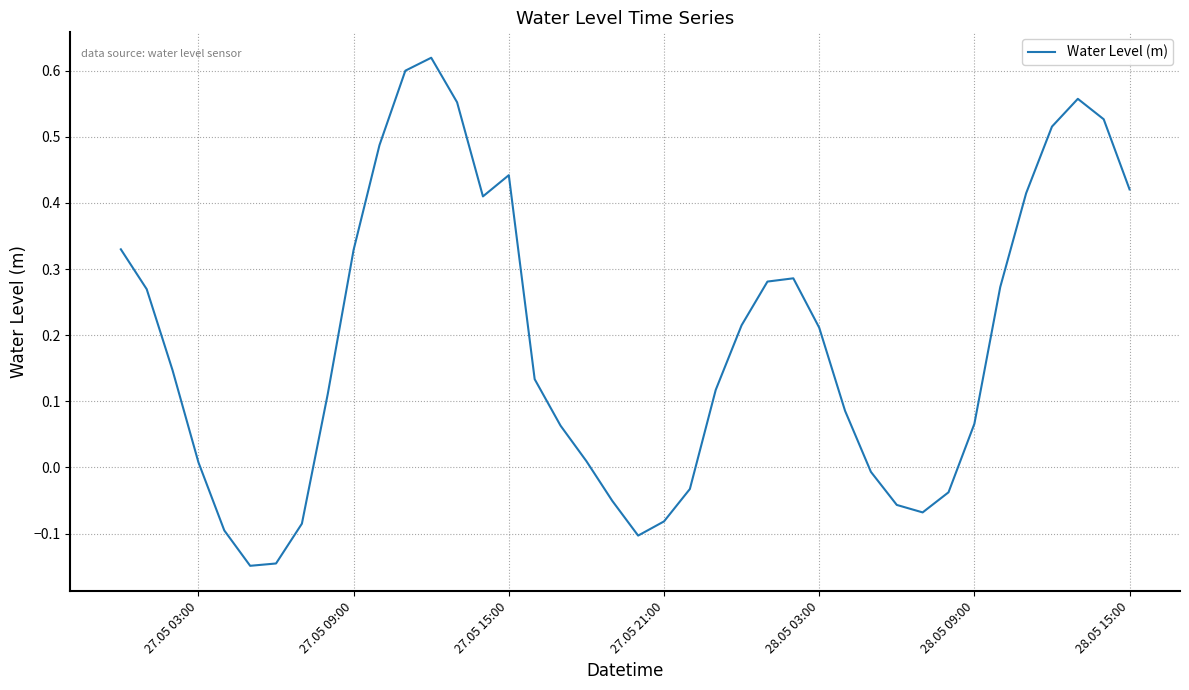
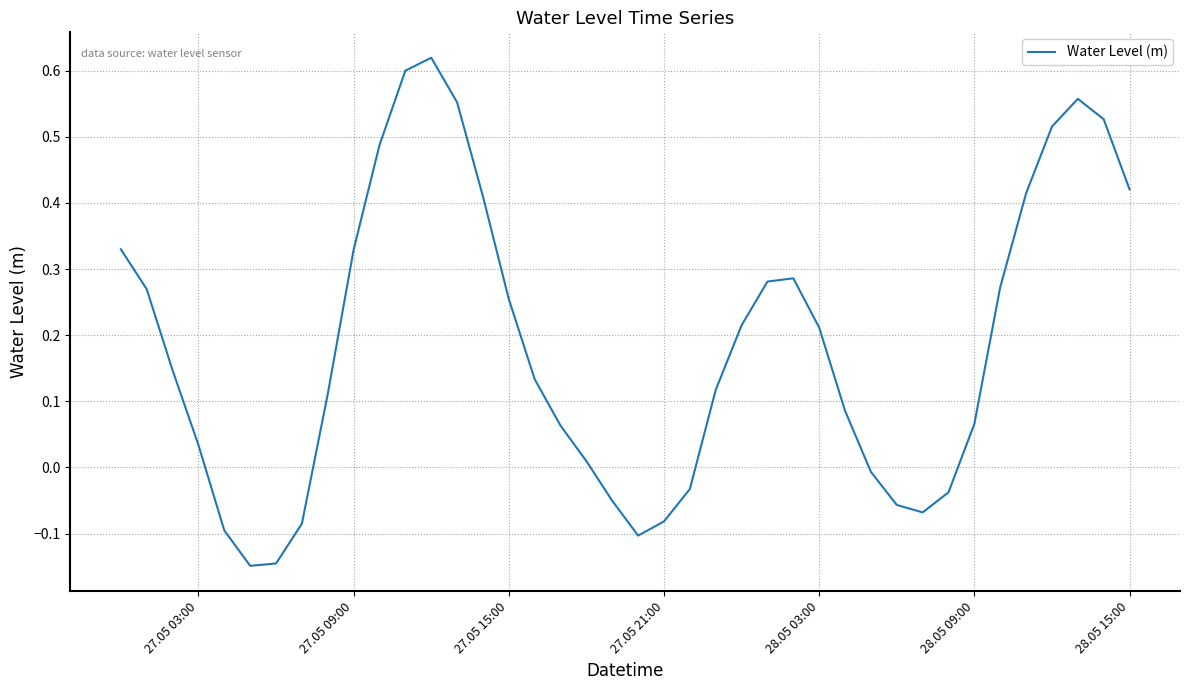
27.05 03:00: 0.01 -> 0.03
27.05 15:00: 0.44 -> 0.25
